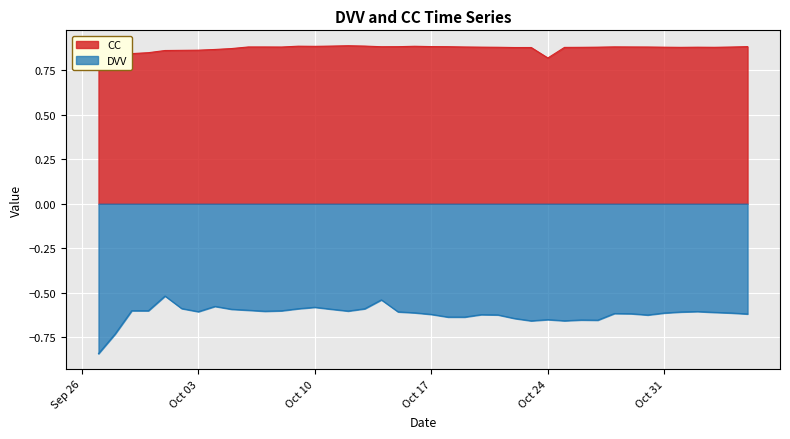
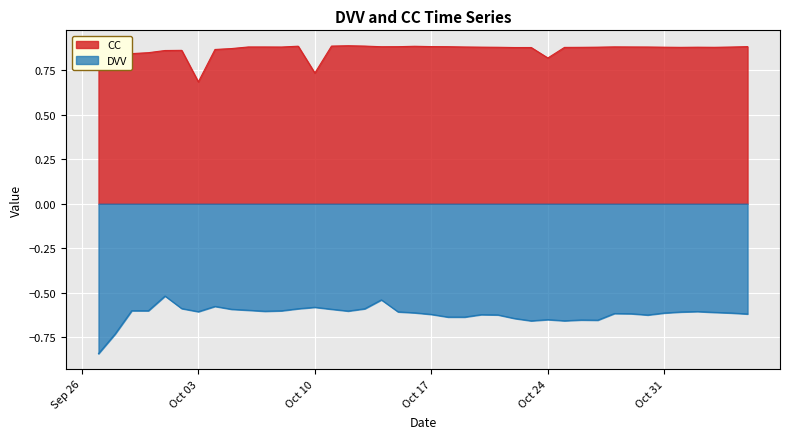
CC, Oct 03: 0.86 -> 0.69
CC, Oct 10: 0.88 -> 0.73
